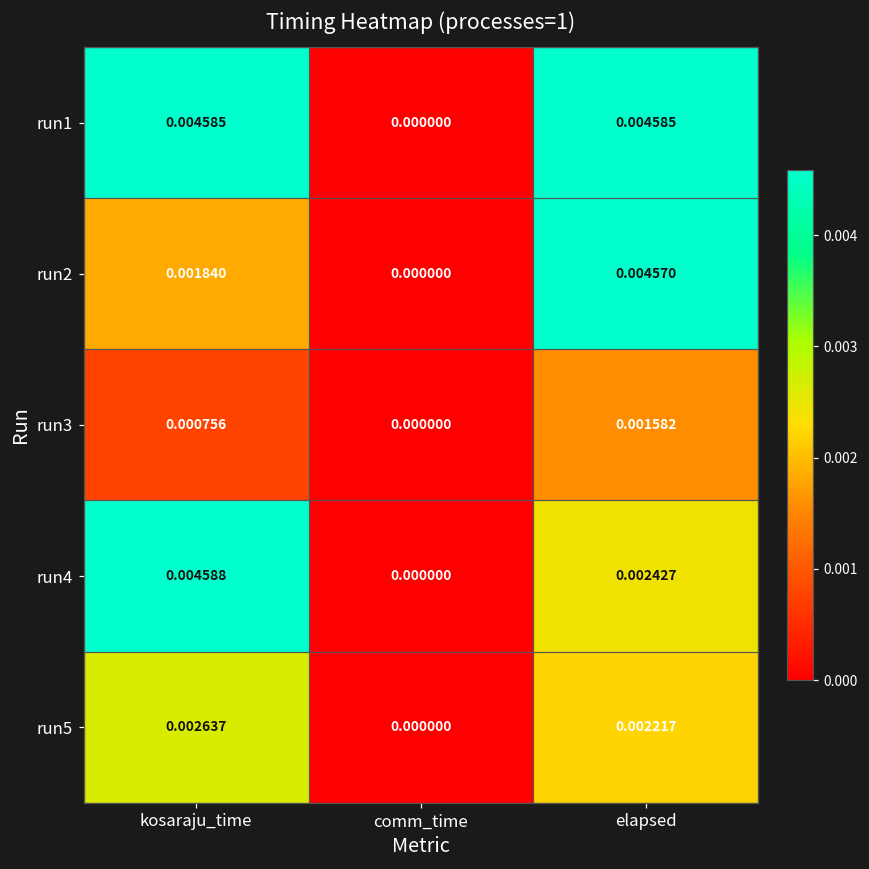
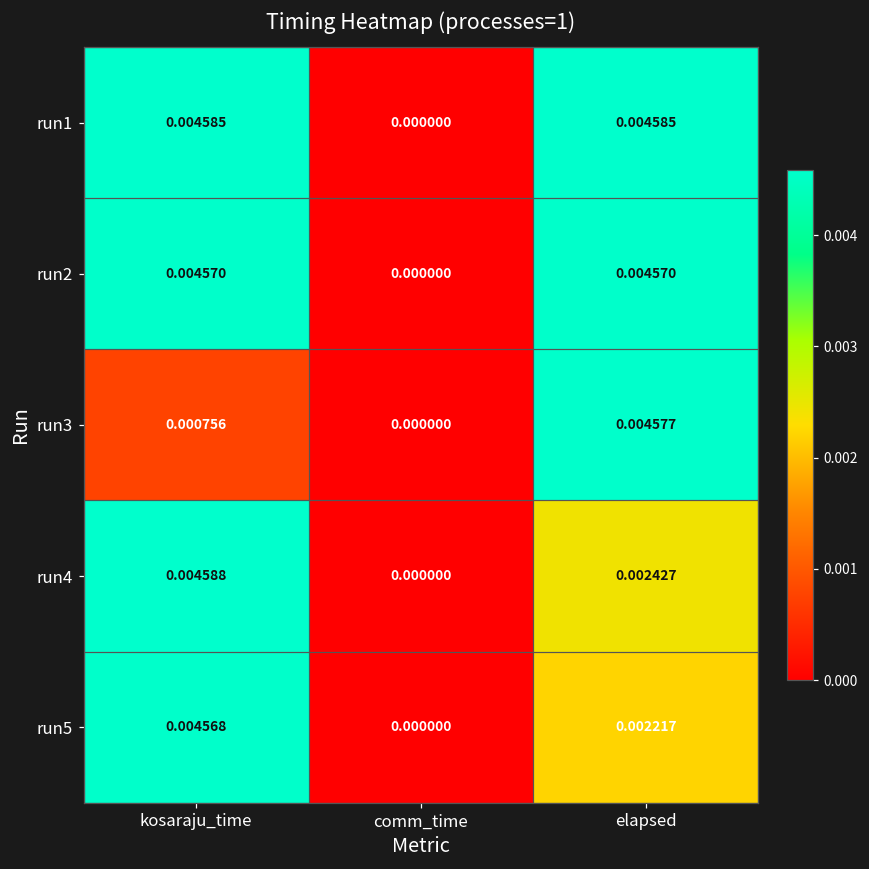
run2, kosaraju_time: 0.001840 -> 0.004570
run3, elapsed: 0.001582 -> 0.004577
run5, kosaraju_time: 0.002637 -> 0.004568
